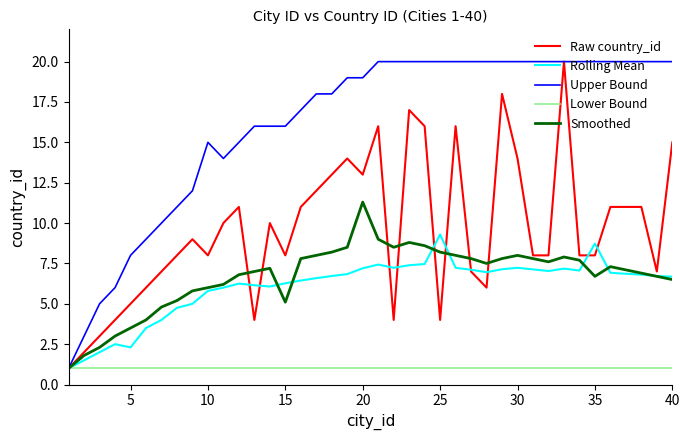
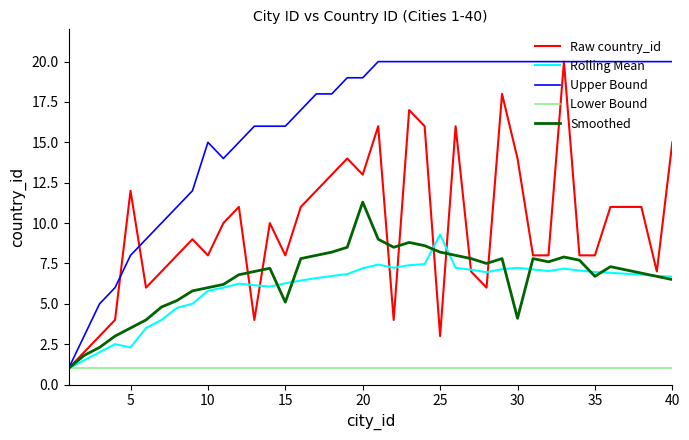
Raw country_id, 5: 5 -> 12
Raw country_id, 25: 4 -> 3
Smoothed, 30: 8.0 -> 4.1
Rolling Mean, 35: 8.7 -> 7.0
